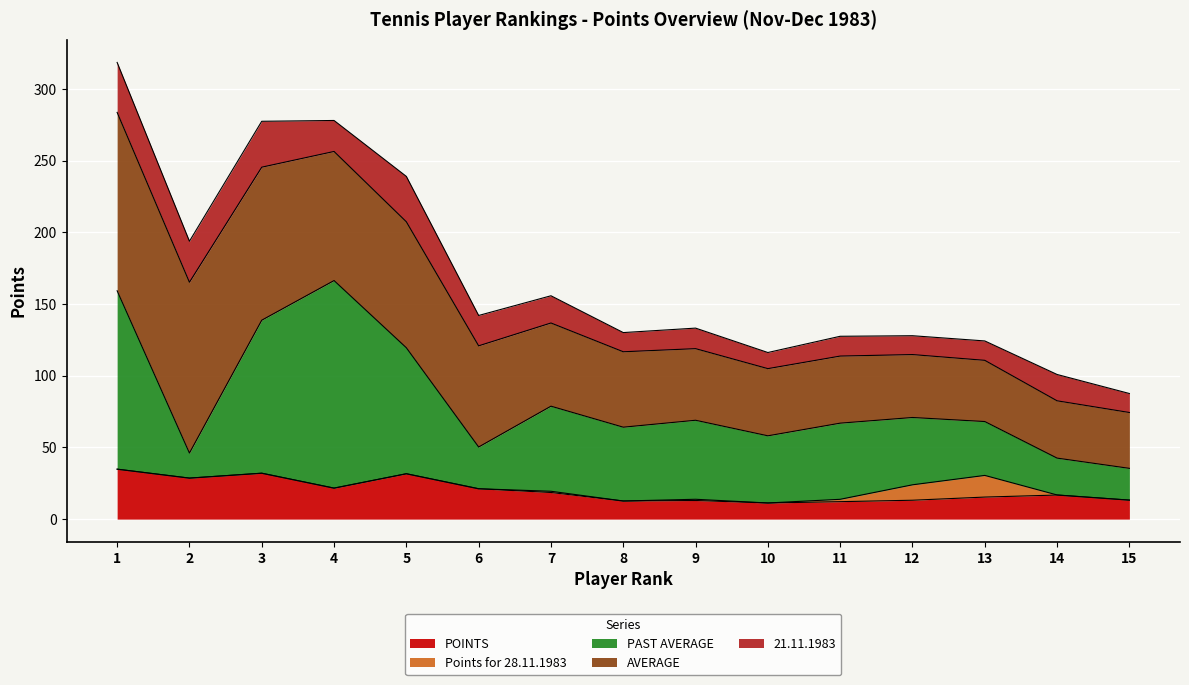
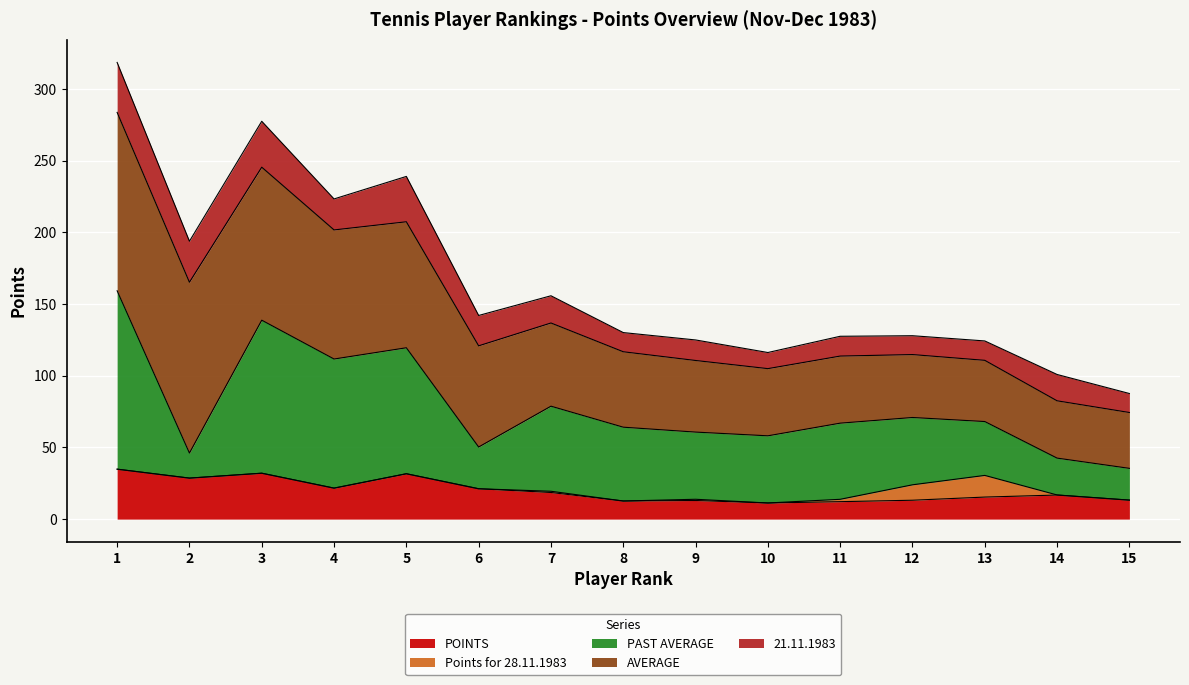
PAST AVERAGE, 4: 145 -> 90
PAST AVERAGE, 9: 55 -> 47
